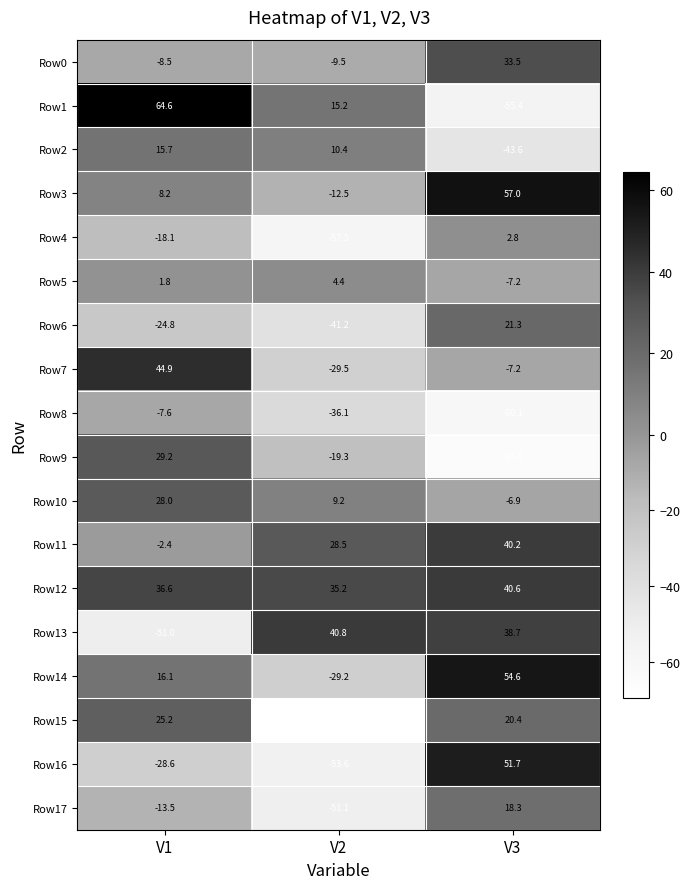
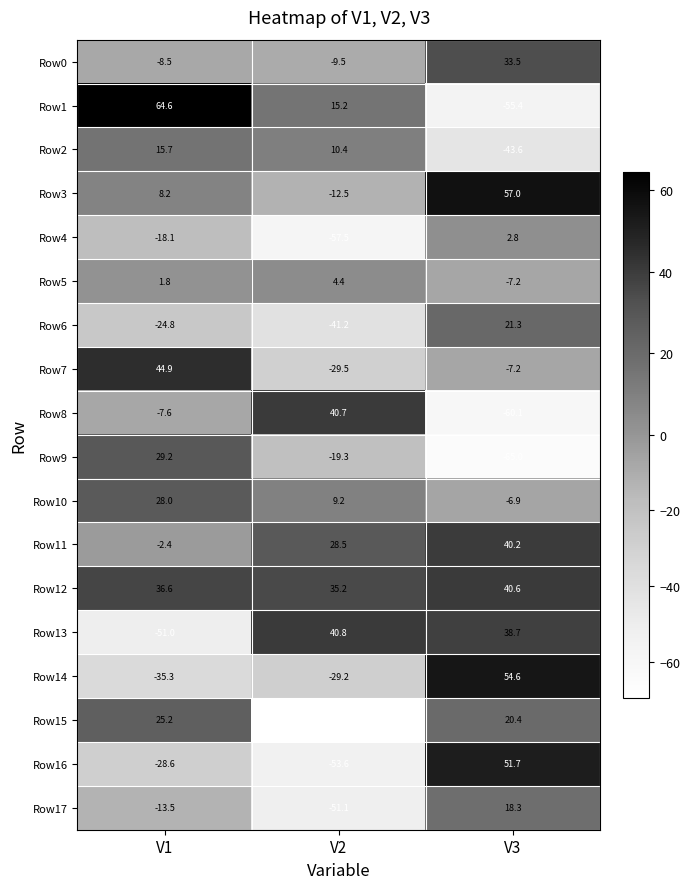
Row8, V2: -36.1 -> 40.7
Row14, V1: 16.1 -> -35.3
